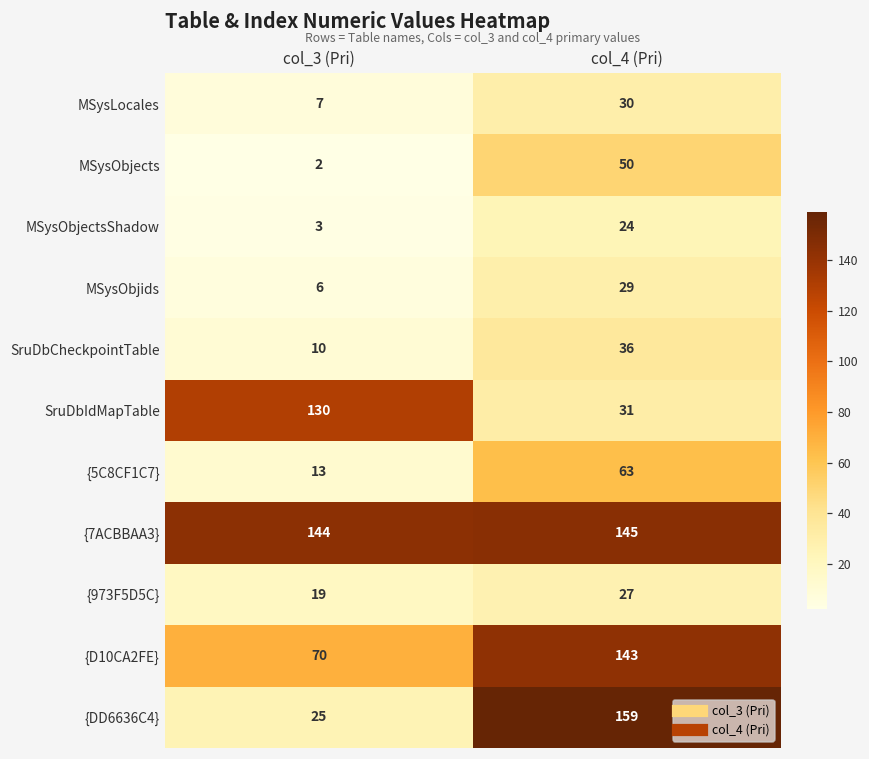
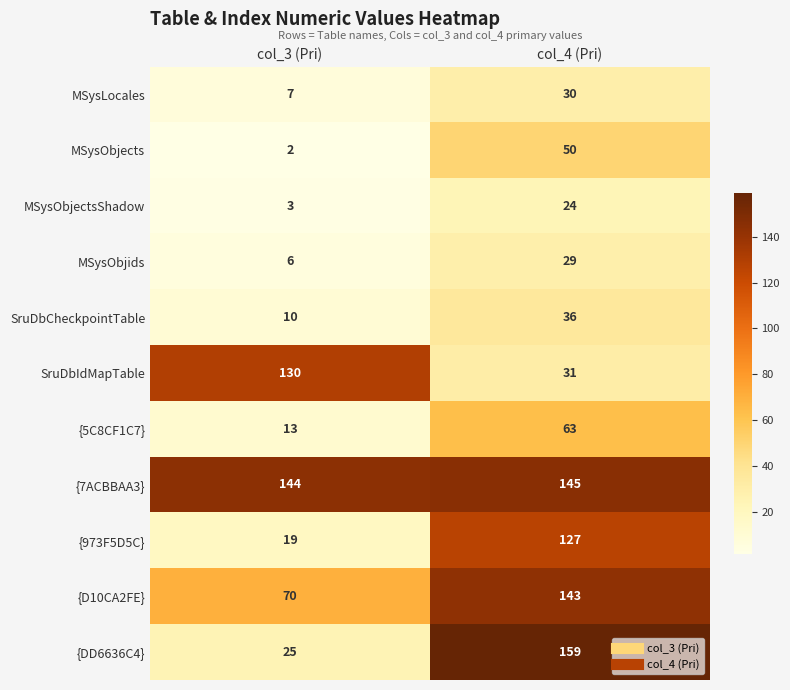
{973F5D5C}, col_4 (Pri): 27 -> 127
